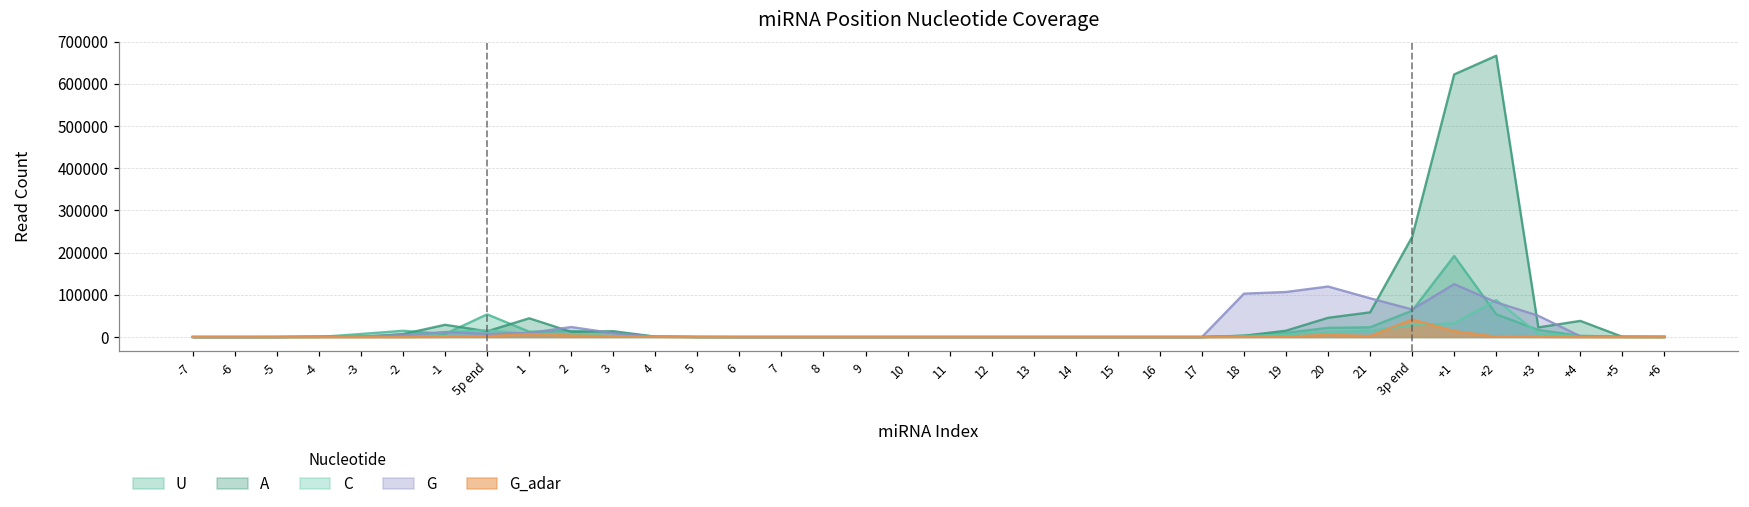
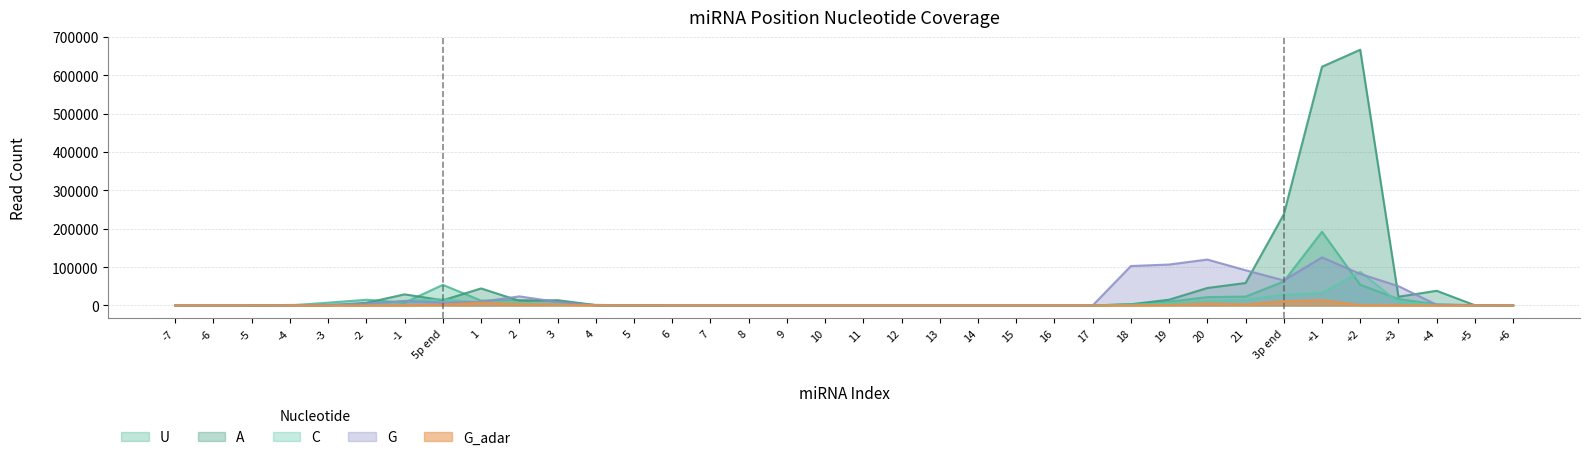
G_adar, 3p end: 40000 -> 10000
